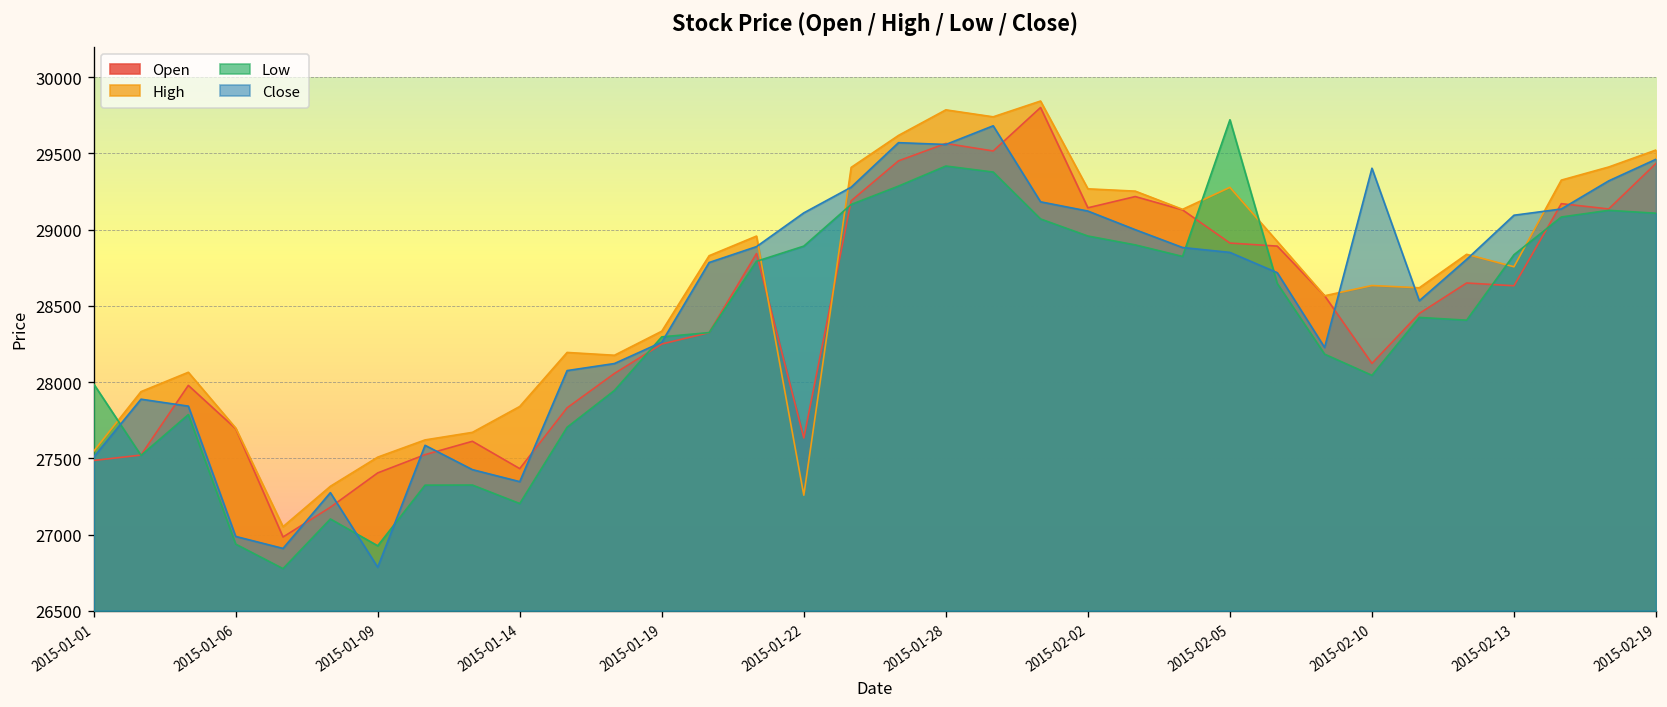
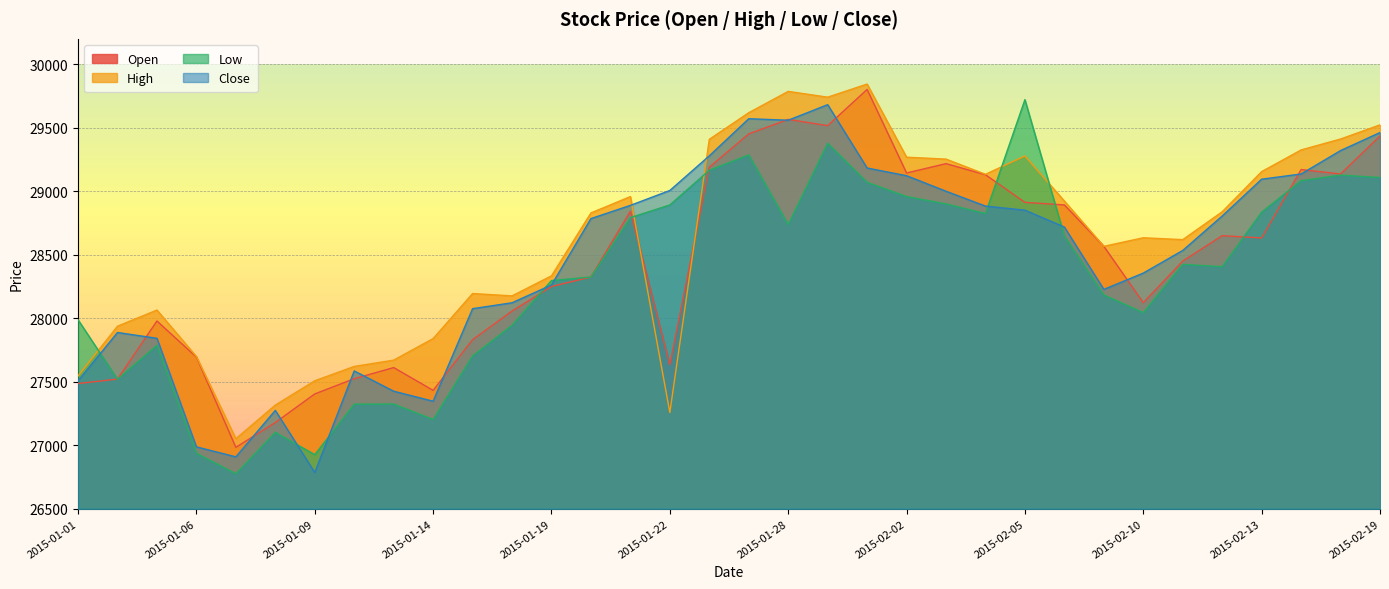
Close, 2015-01-22: 29110 -> 29010
Low, 2015-01-28: 29420 -> 28740
Close, 2015-02-10: 29400 -> 28360
High, 2015-02-13: 28760 -> 29150
